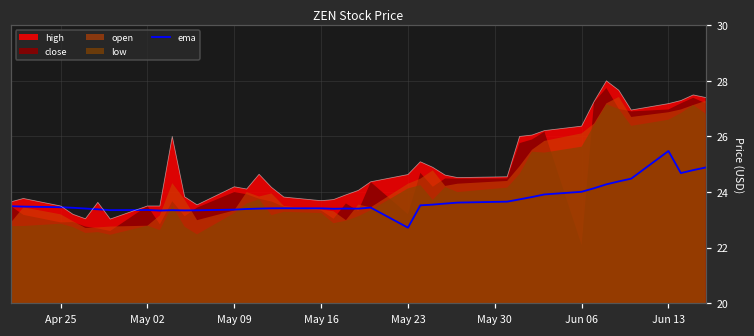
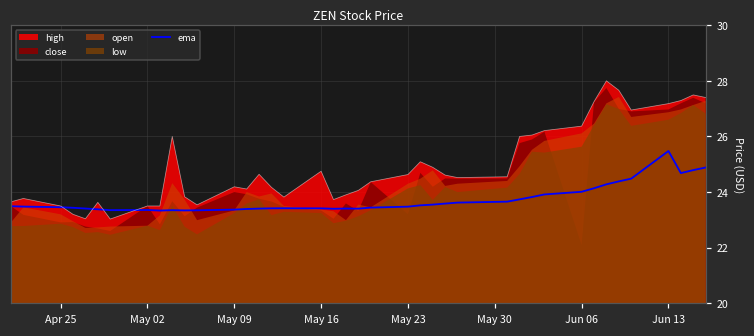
high, May 16: 23.7 -> 24.8
ema, May 23: 22.7 -> 23.5
